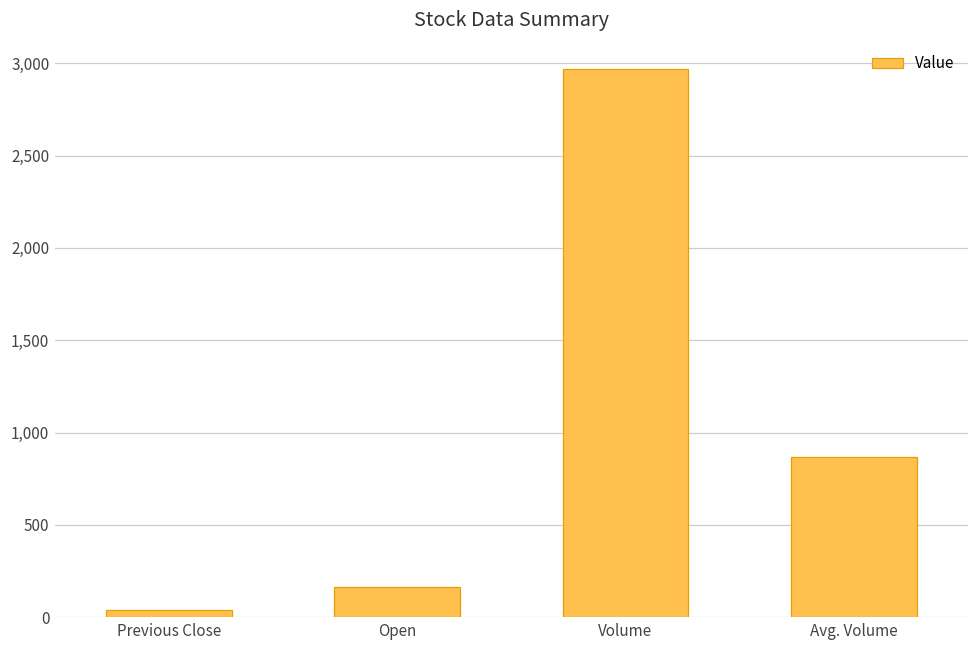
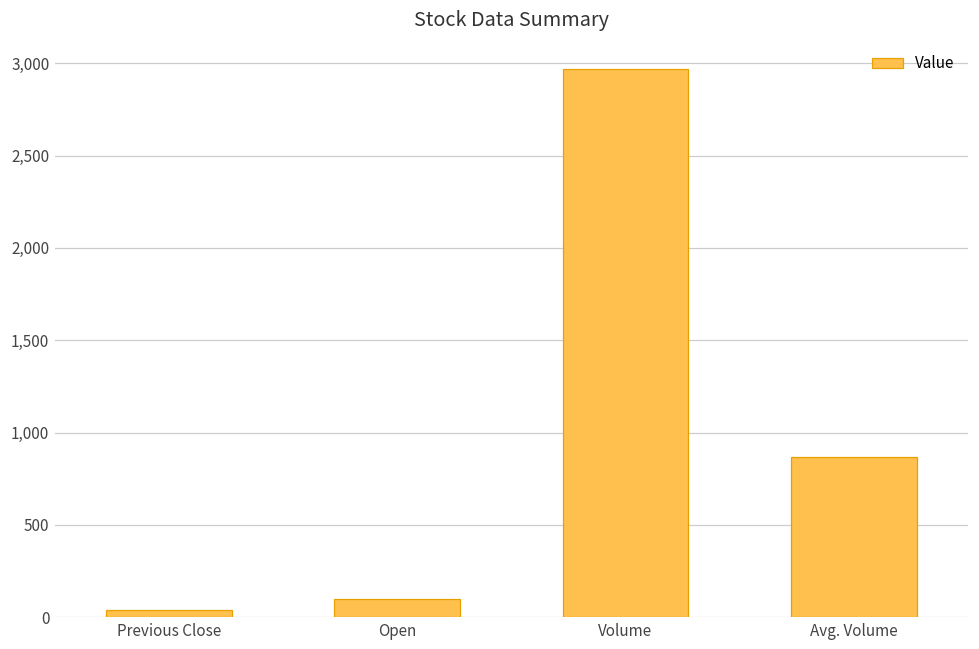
Open: 170 -> 100
